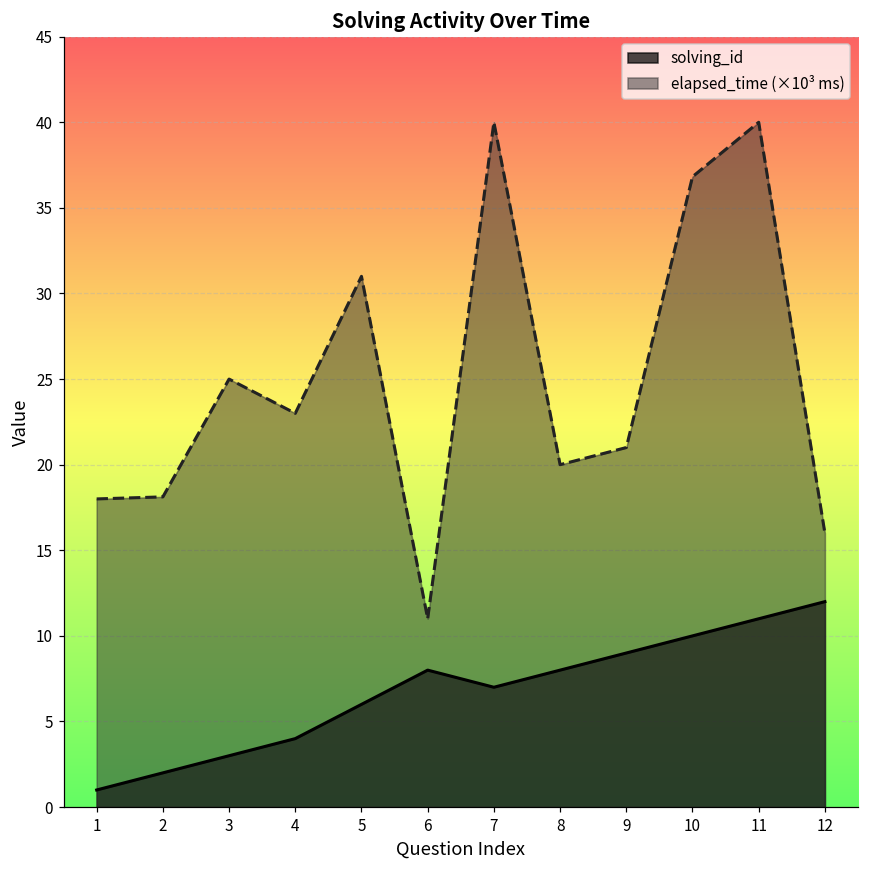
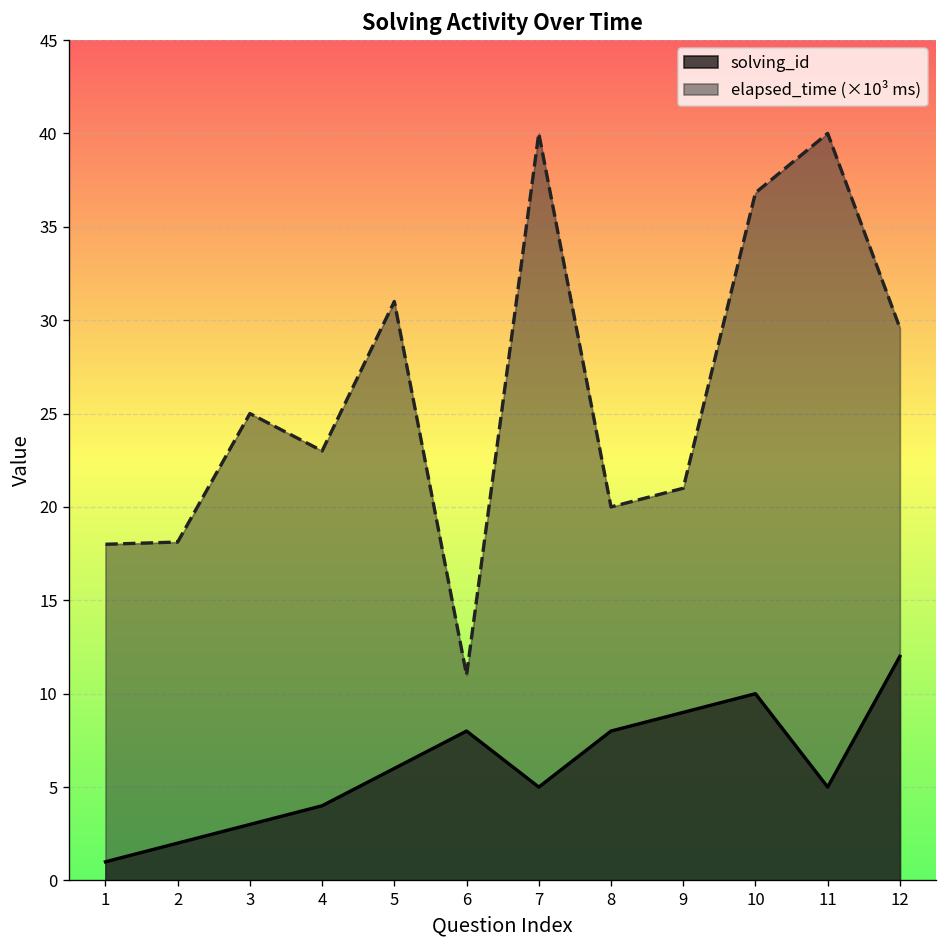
solving_id, 7: 7 -> 5
solving_id, 11: 11 -> 5
elapsed_time (×10³ ms), 12: 16.0 -> 29.6
